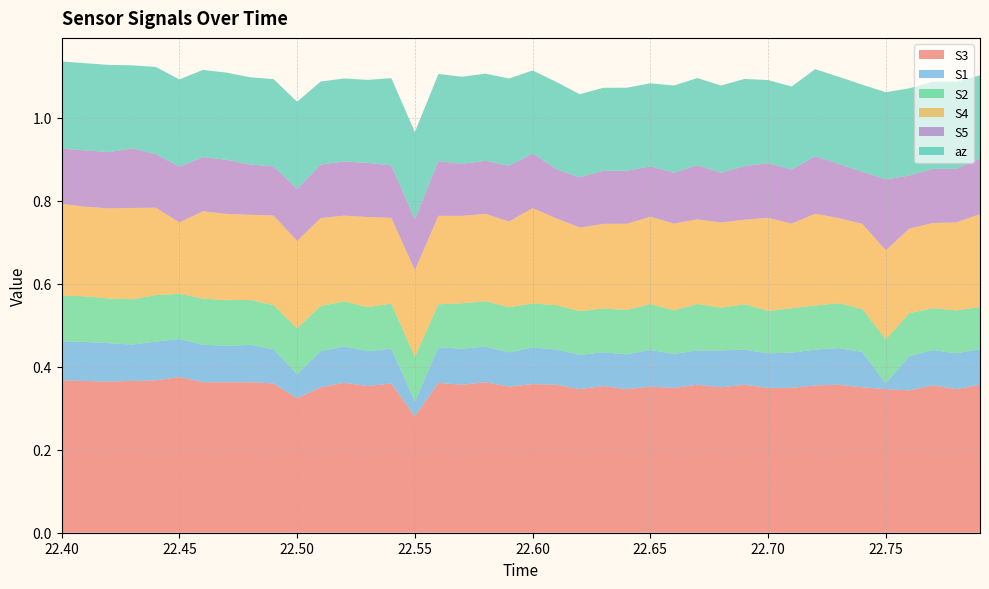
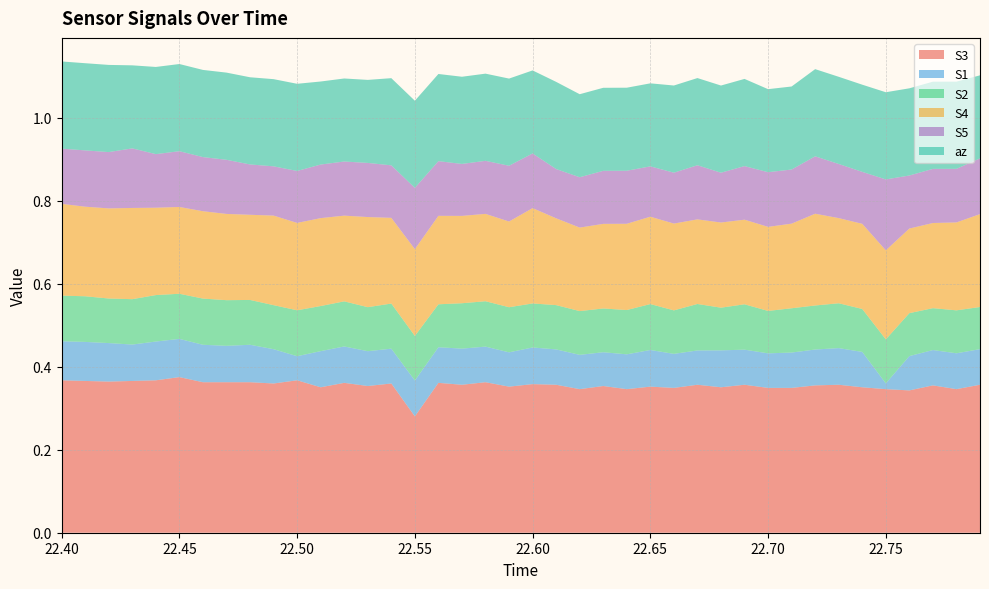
S4, 22.45: 0.17 -> 0.21
S3, 22.50: 0.32 -> 0.37
S1, 22.55: 0.04 -> 0.09
S5, 22.55: 0.12 -> 0.15
S4, 22.70: 0.22 -> 0.20
